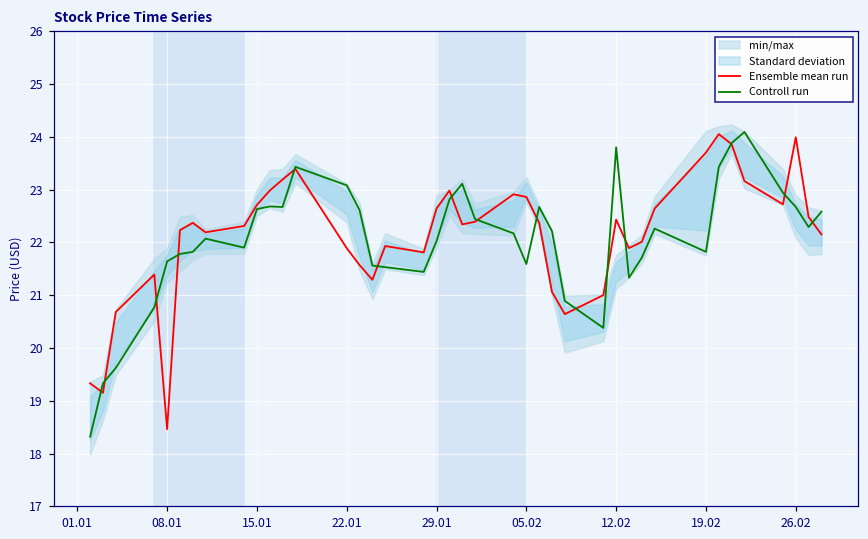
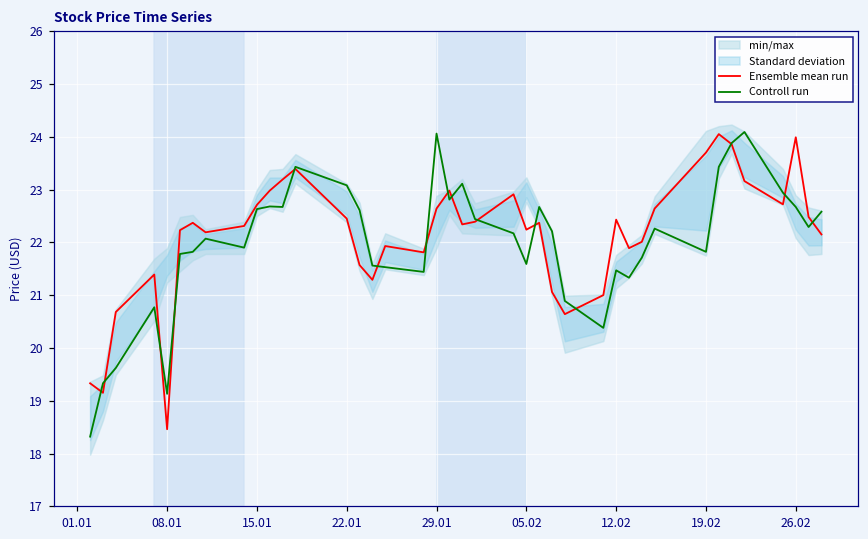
Controll run, 08.01: 21.6 -> 19.1
Ensemble mean run, 22.01: 21.9 -> 22.5
Controll run, 29.01: 22.0 -> 24.1
Ensemble mean run, 05.02: 22.9 -> 22.2
Controll run, 12.02: 23.8 -> 21.5
